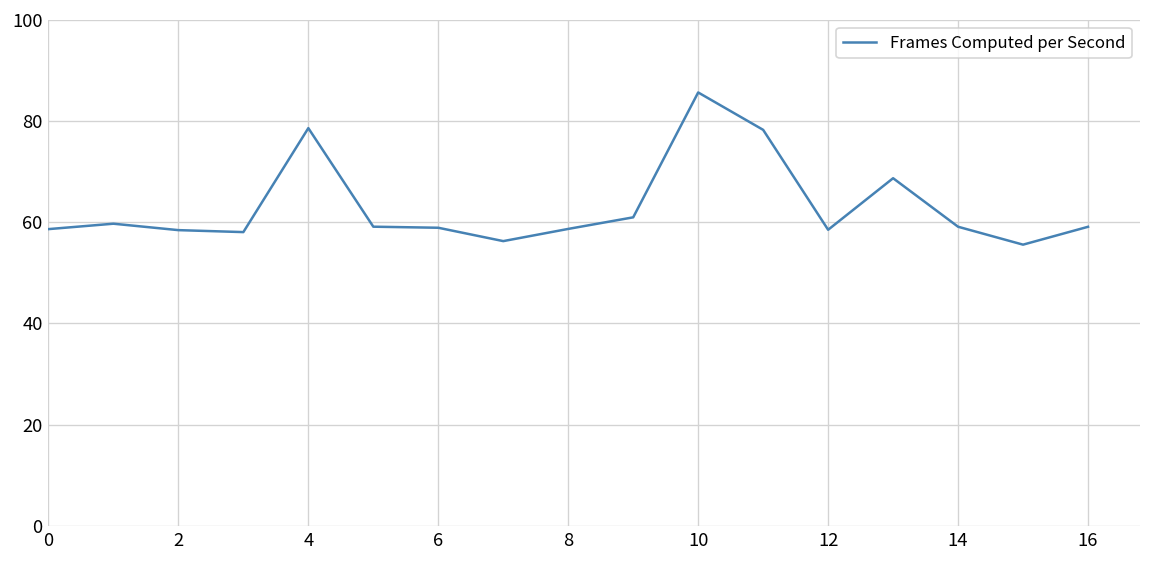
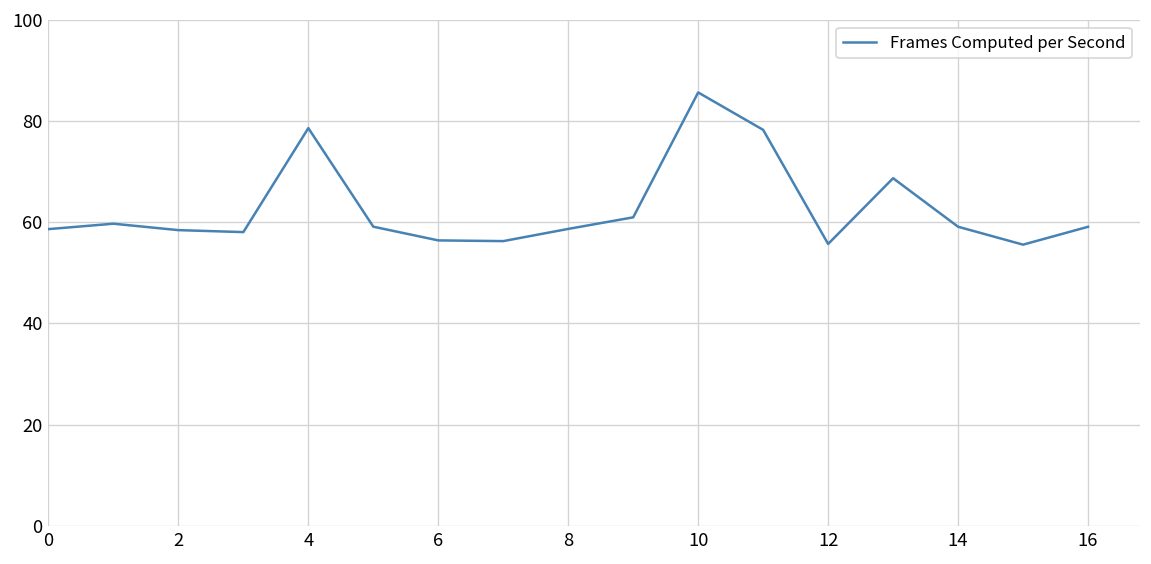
6: 59 -> 56
12: 59 -> 56
